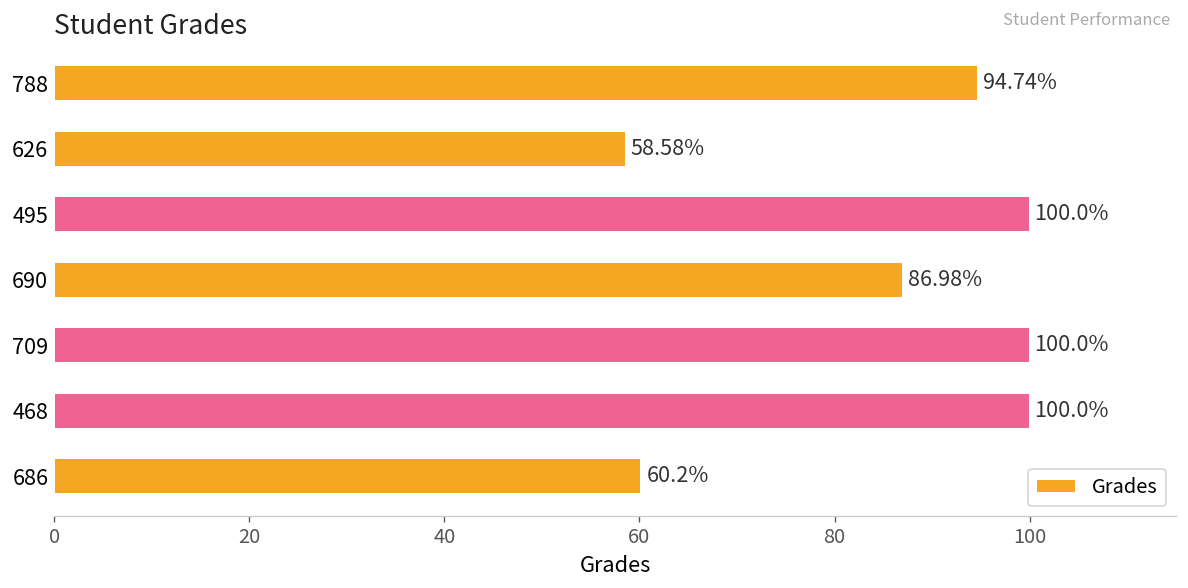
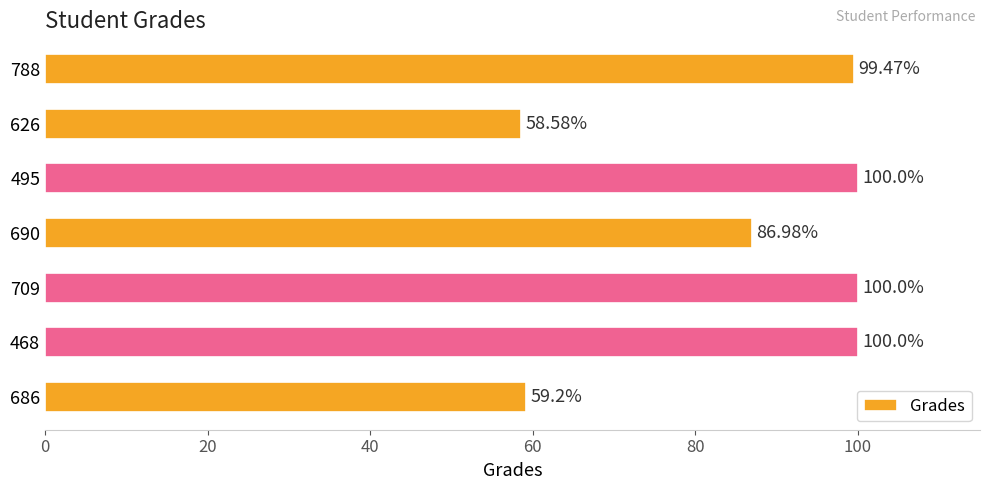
788: 94.74% -> 99.47%
686: 60.2% -> 59.2%
